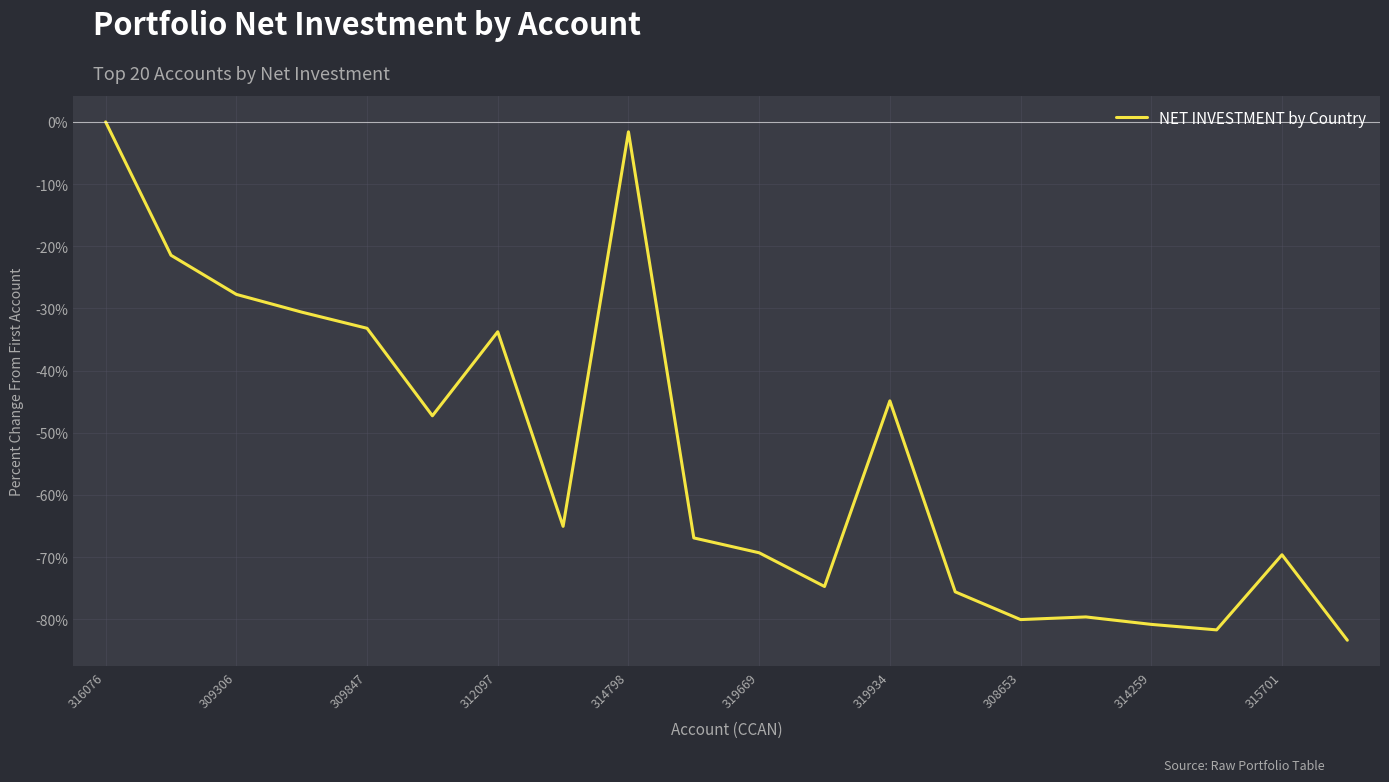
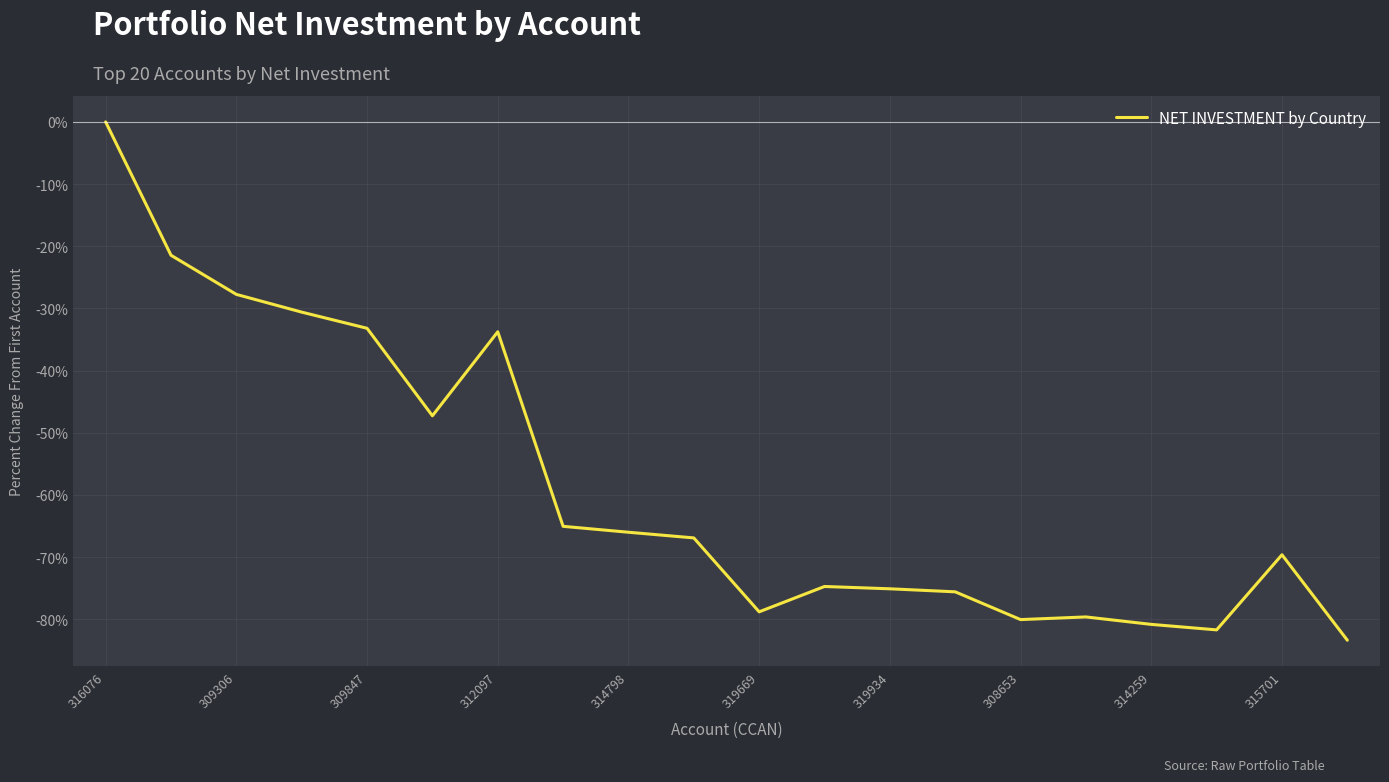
314798: -2% -> -66%
319669: -69% -> -79%
319934: -45% -> -75%
